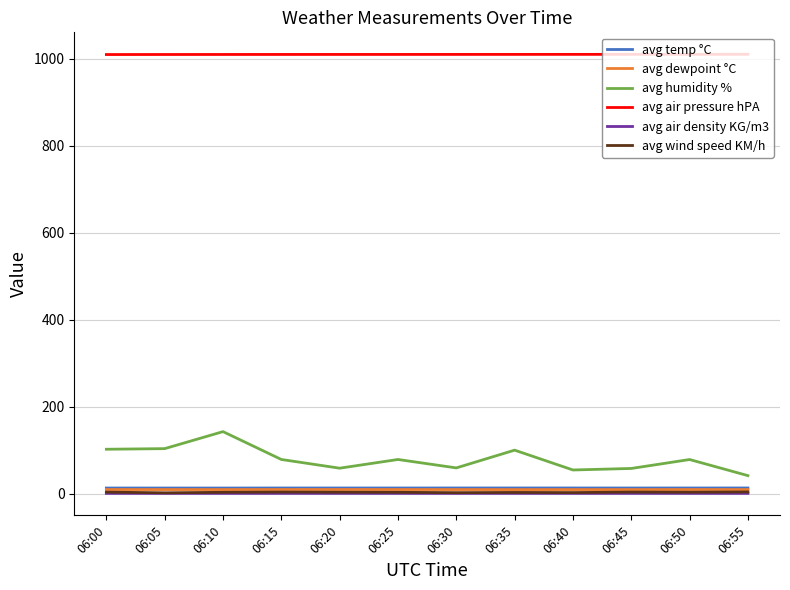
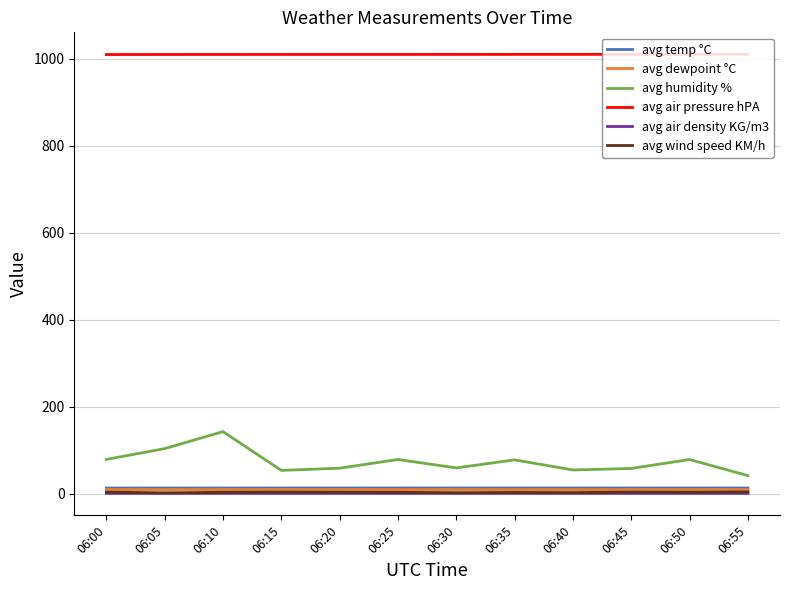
avg humidity %, 06:00: 100 -> 80
avg humidity %, 06:15: 80 -> 50
avg humidity %, 06:35: 100 -> 80
